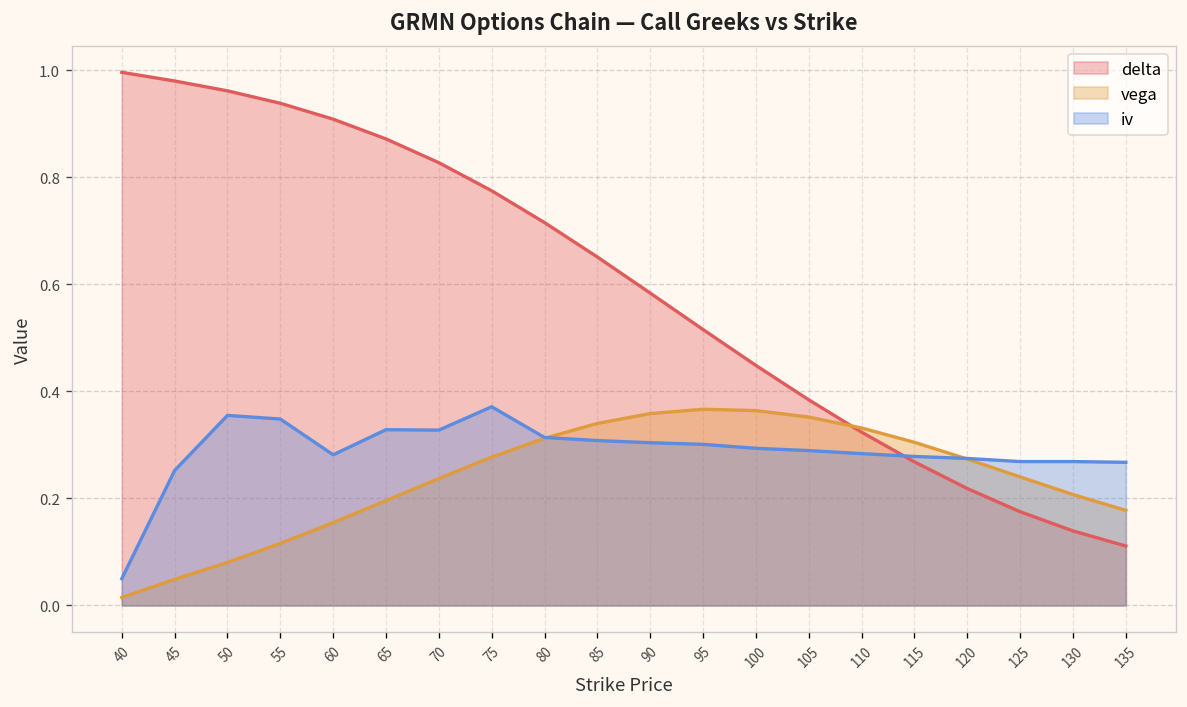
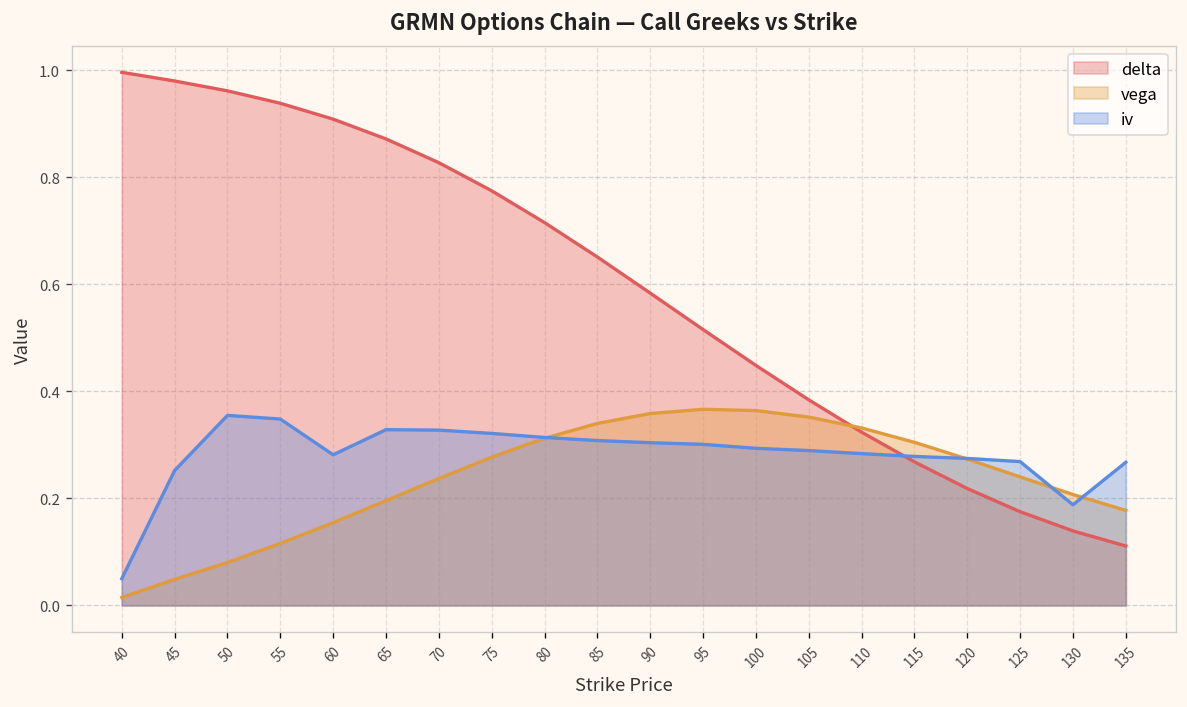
iv, 75: 0.37 -> 0.32
iv, 130: 0.27 -> 0.19
